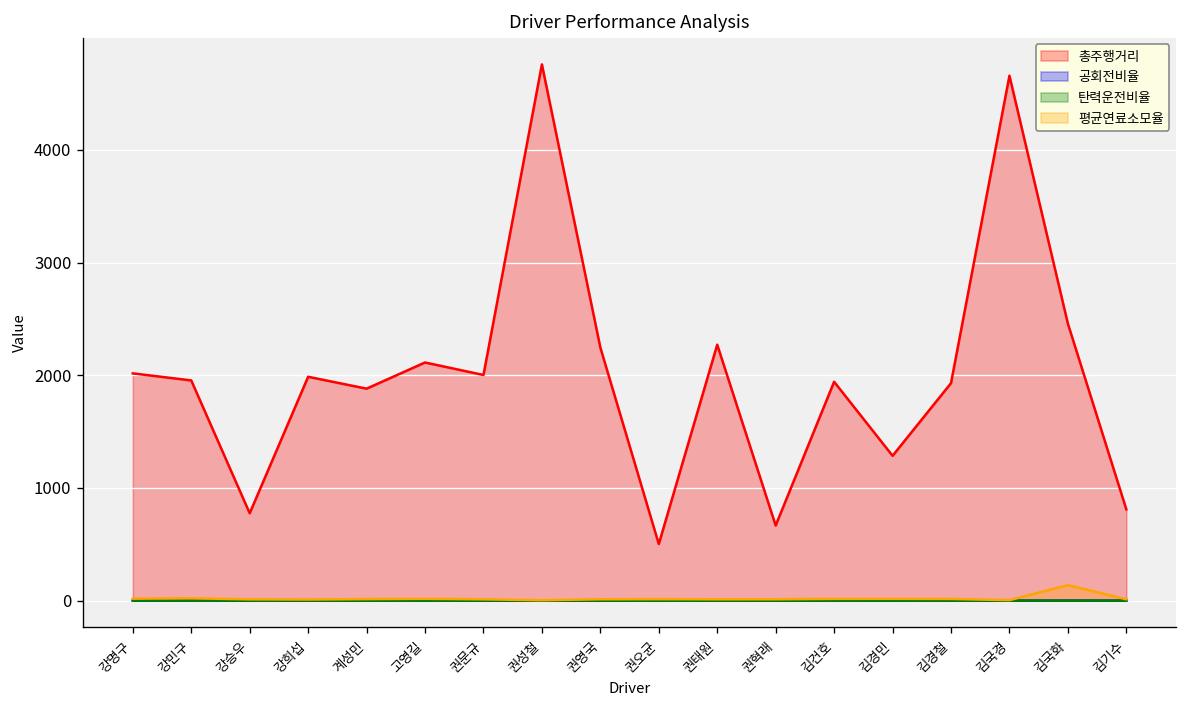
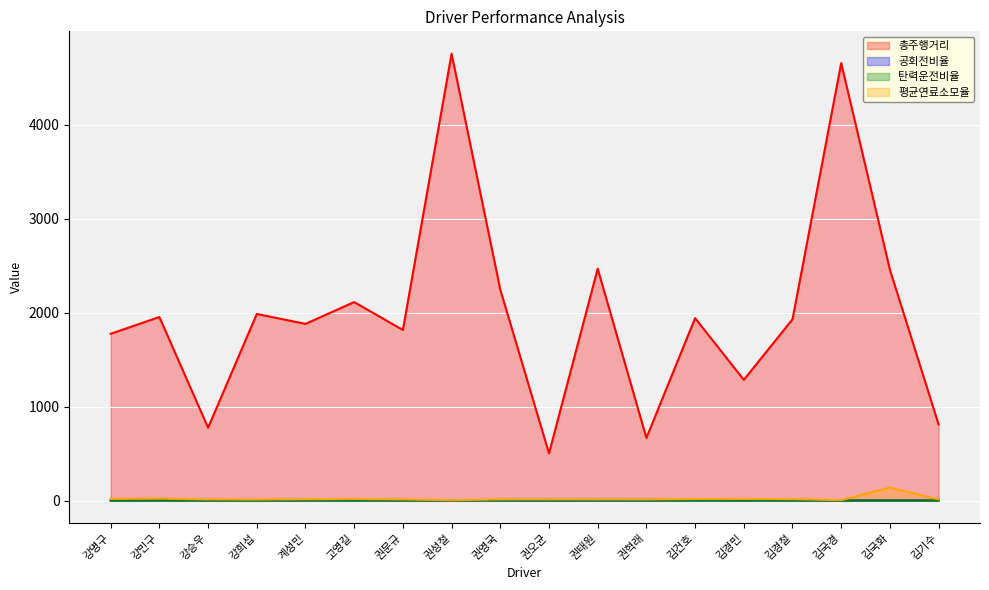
총주행거리, 강명구: 2000 -> 1800
총주행거리, 권문규: 2000 -> 1800
총주행거리, 권태원: 2300 -> 2500
